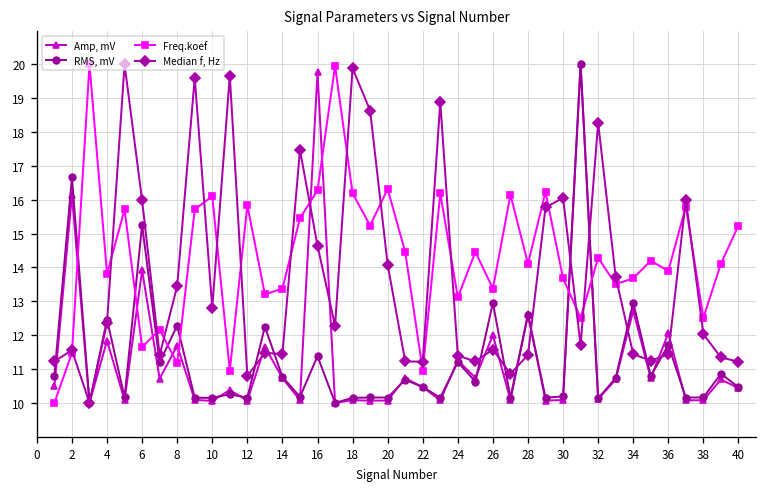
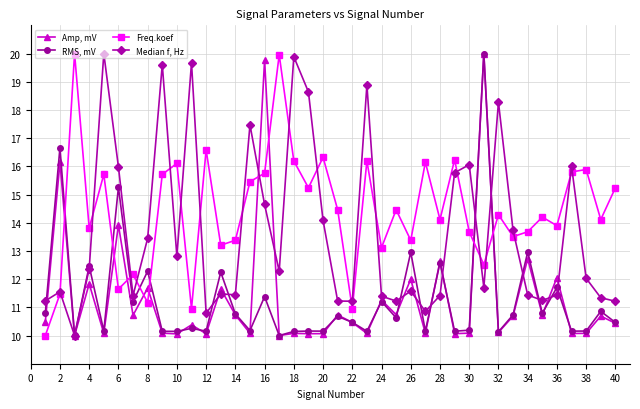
Freq.koef, 12: 15.8 -> 16.6
Freq.koef, 16: 16.3 -> 15.8
Freq.koef, 38: 12.5 -> 15.9
